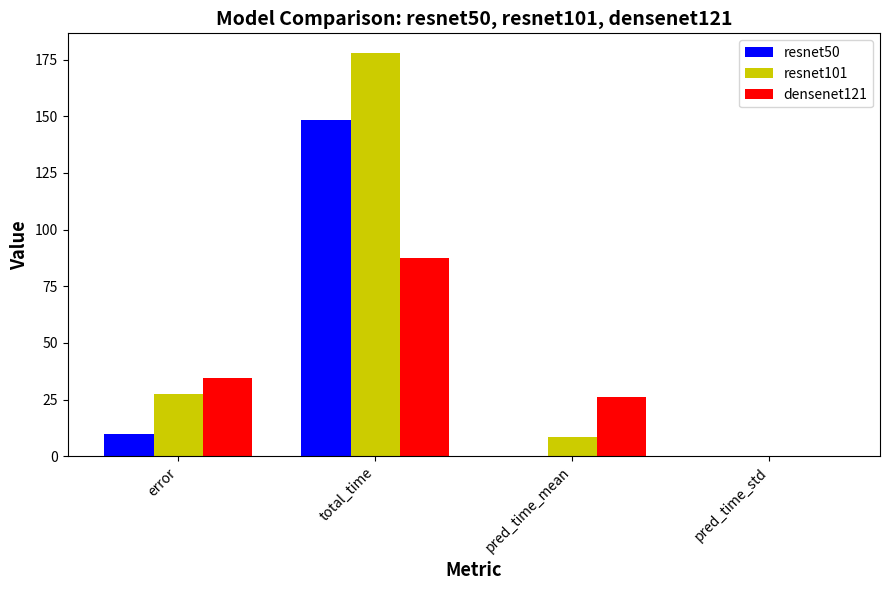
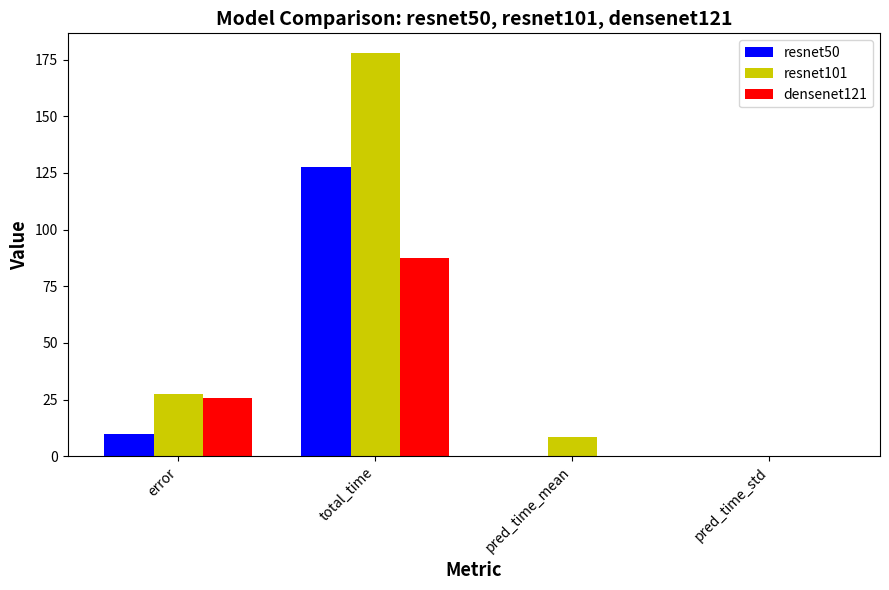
densenet121, error: 34 -> 26
resnet50, total_time: 148 -> 128
densenet121, pred_time_mean: 26 -> 0
